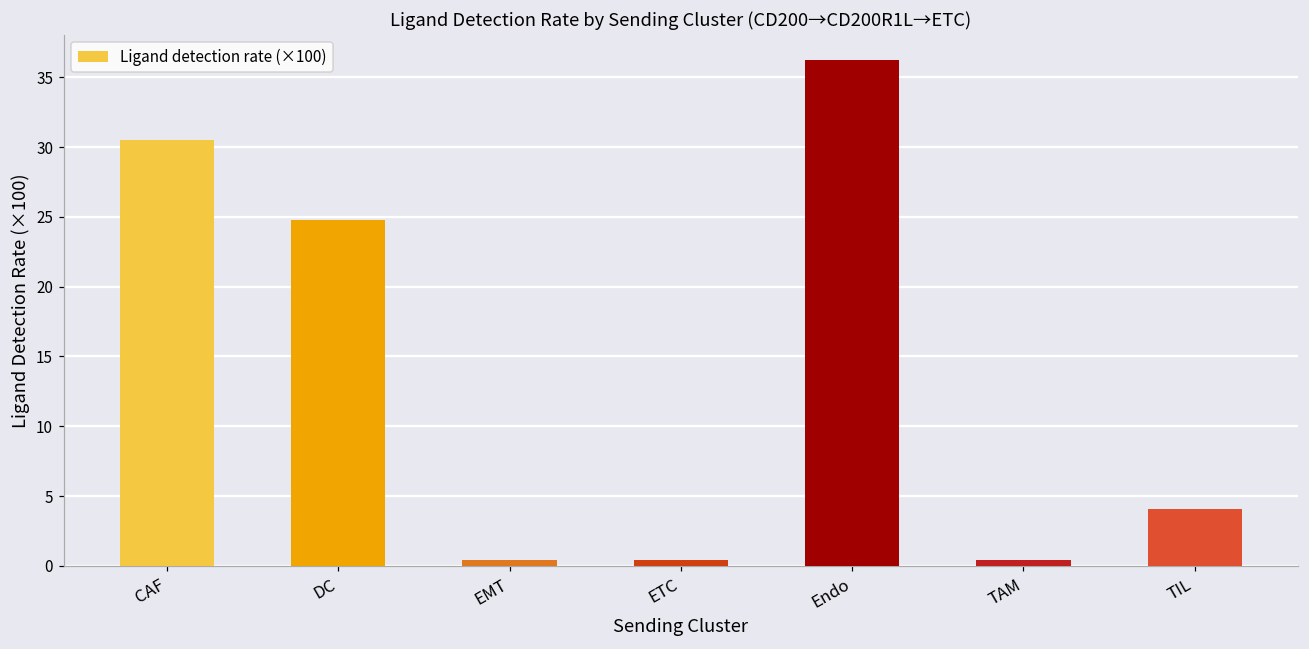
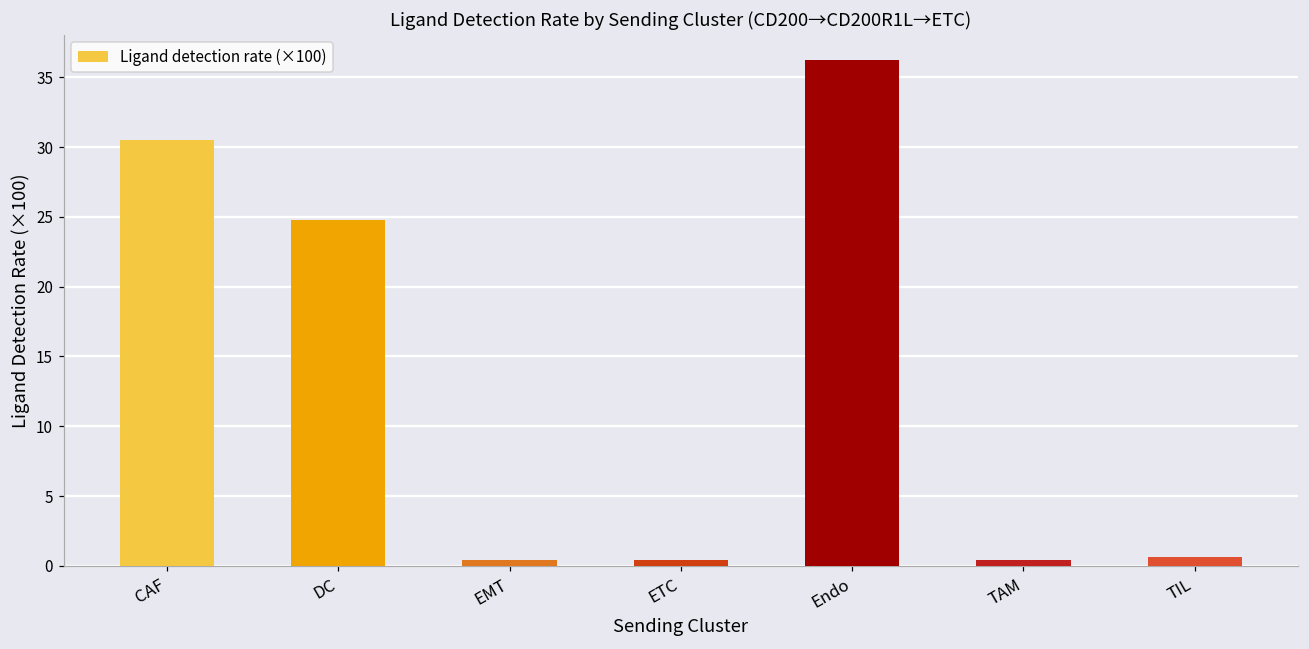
TIL: 4.0 -> 0.6
